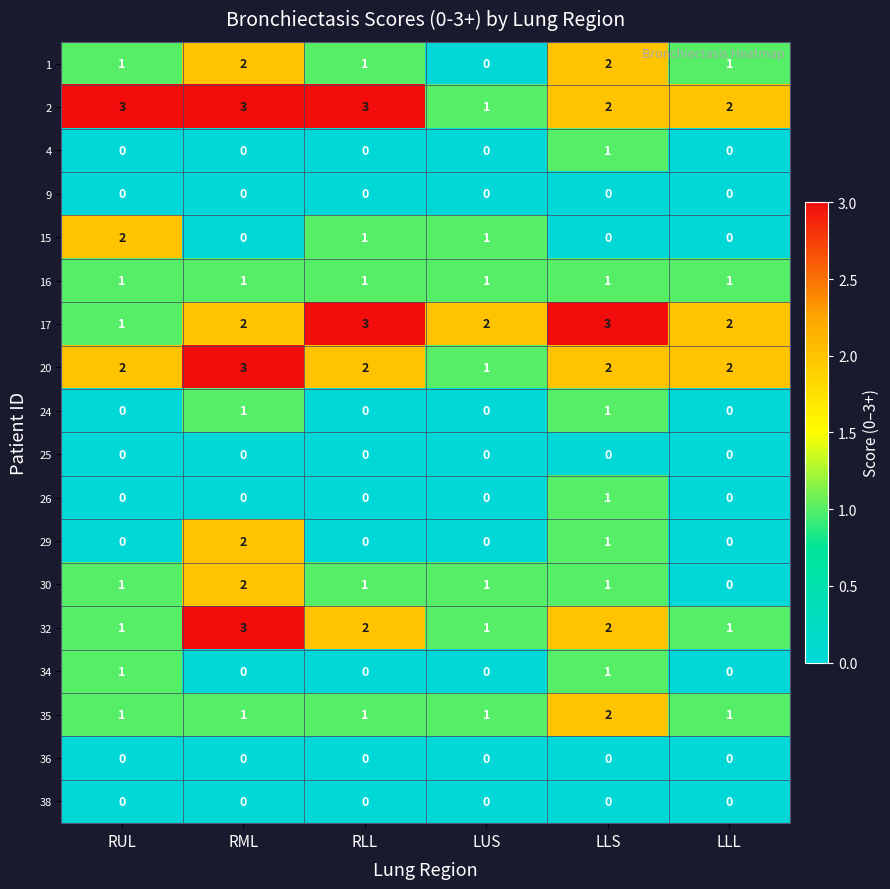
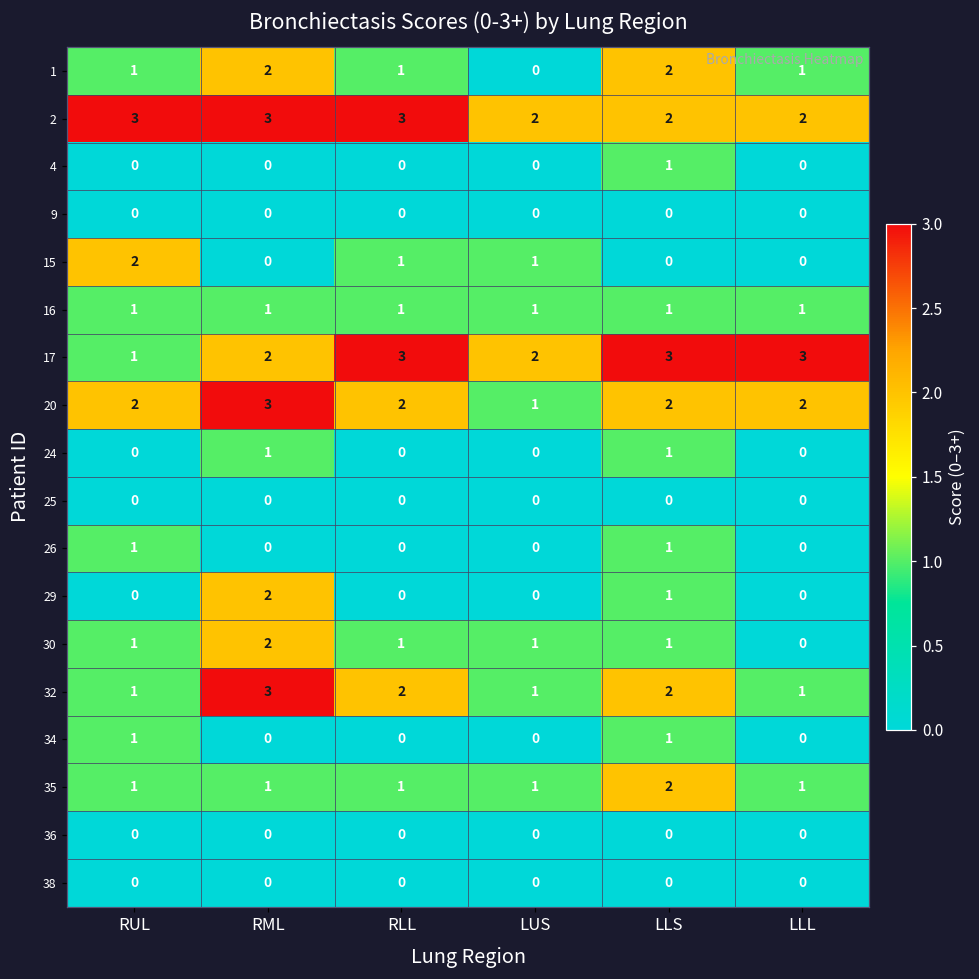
2, LUS: 1 -> 2
17, LLL: 2 -> 3
26, RUL: 0 -> 1
